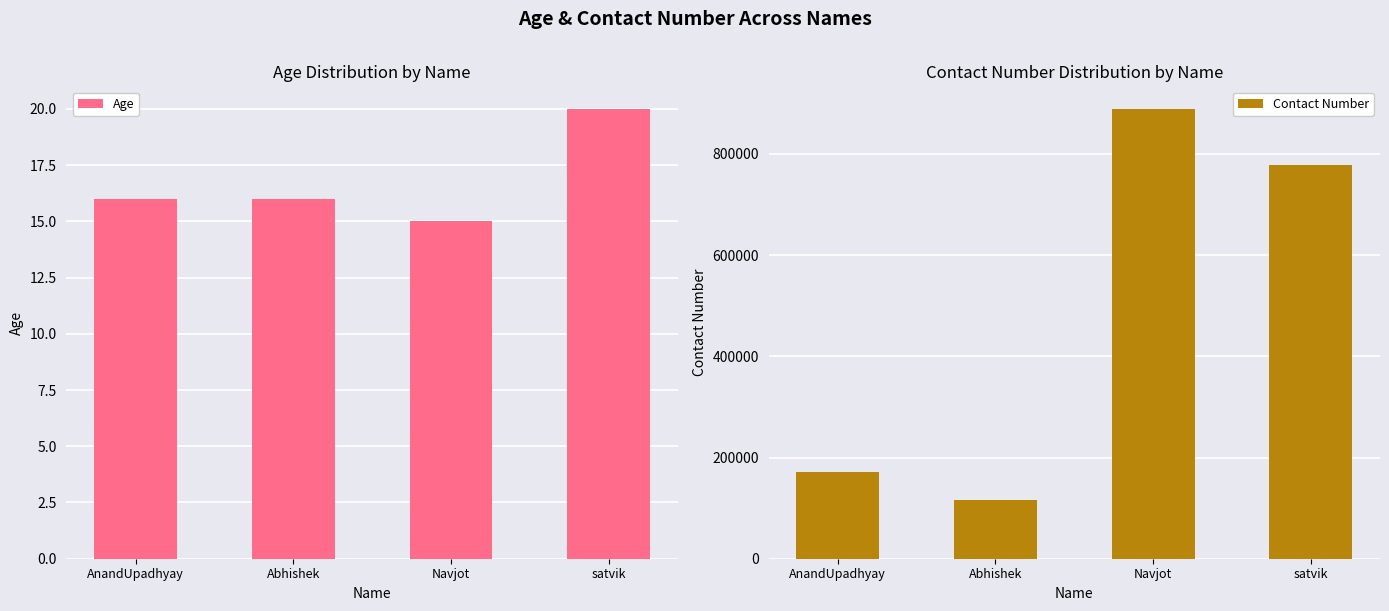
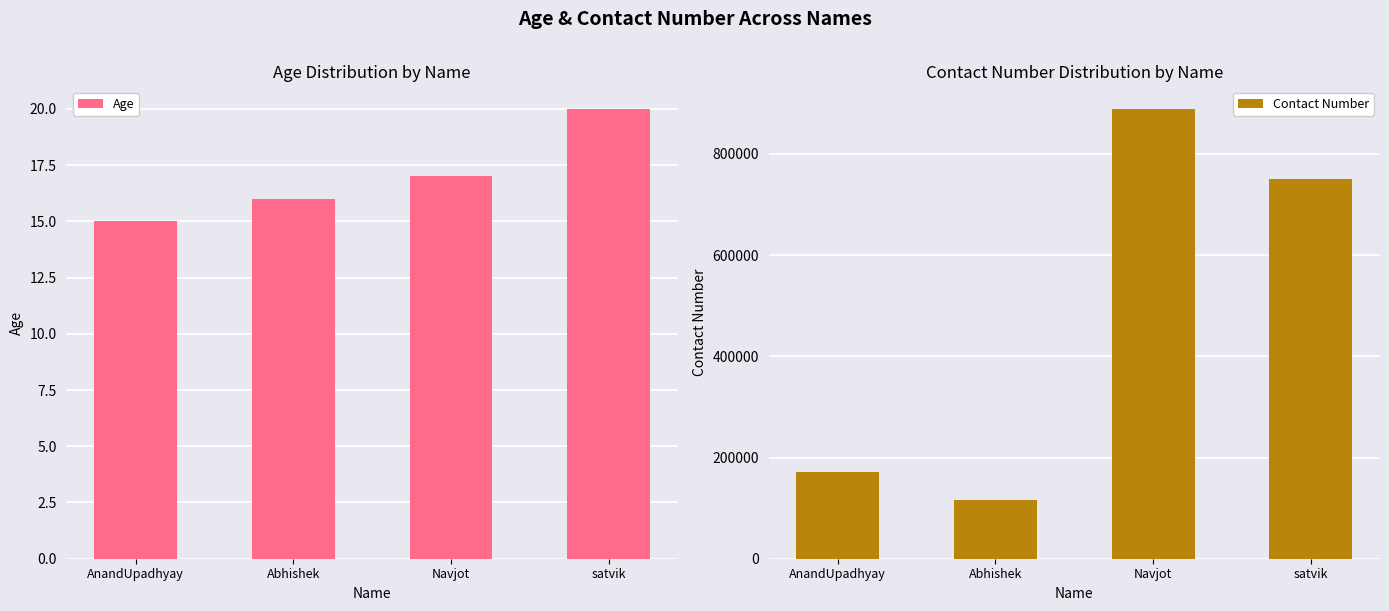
Age Distribution by Name, AnandUpadhyay: 16 -> 15
Age Distribution by Name, Navjot: 15 -> 17
Contact Number Distribution by Name, satvik: 780000 -> 750000
